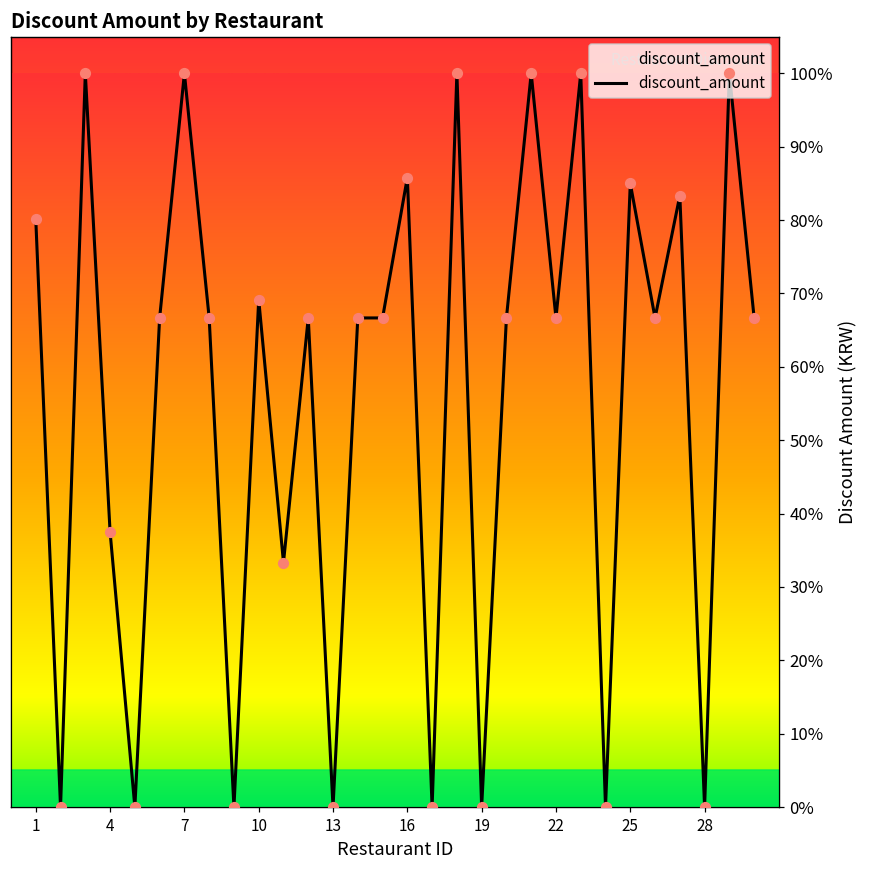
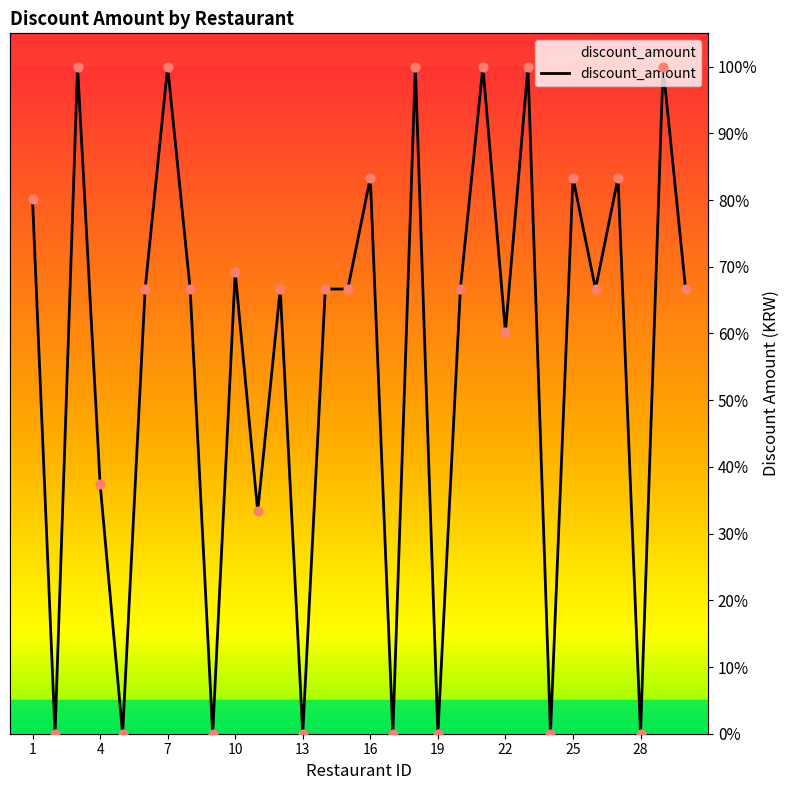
16: 86% -> 83%
22: 67% -> 60%
25: 85% -> 83%
